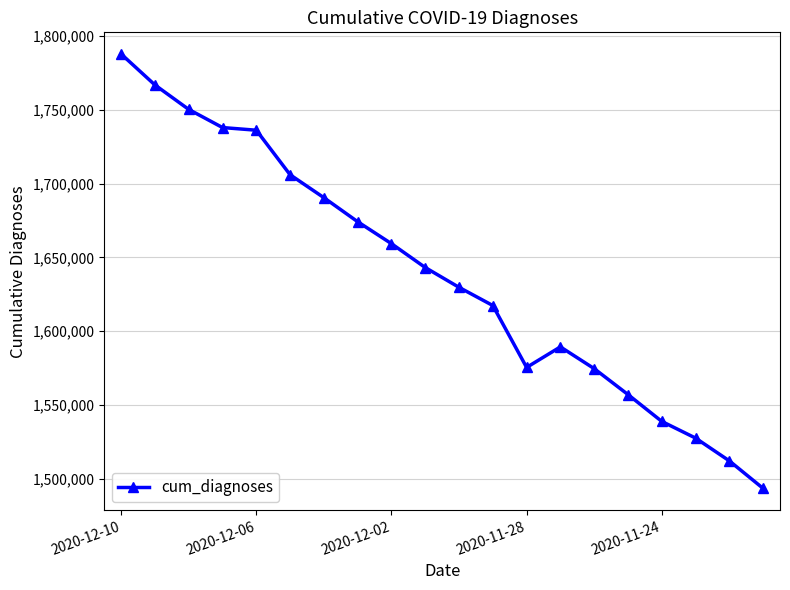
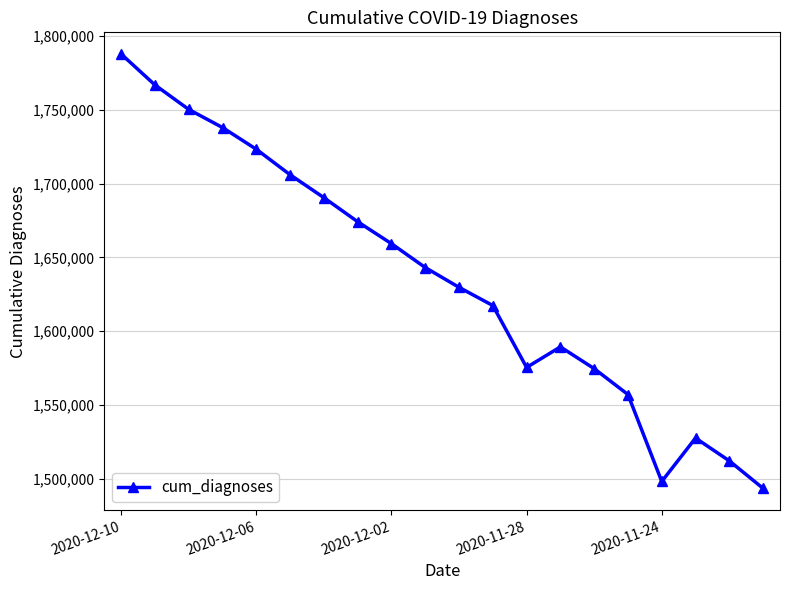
2020-12-06: 1,736,000 -> 1,723,000
2020-11-24: 1,539,000 -> 1,498,000
